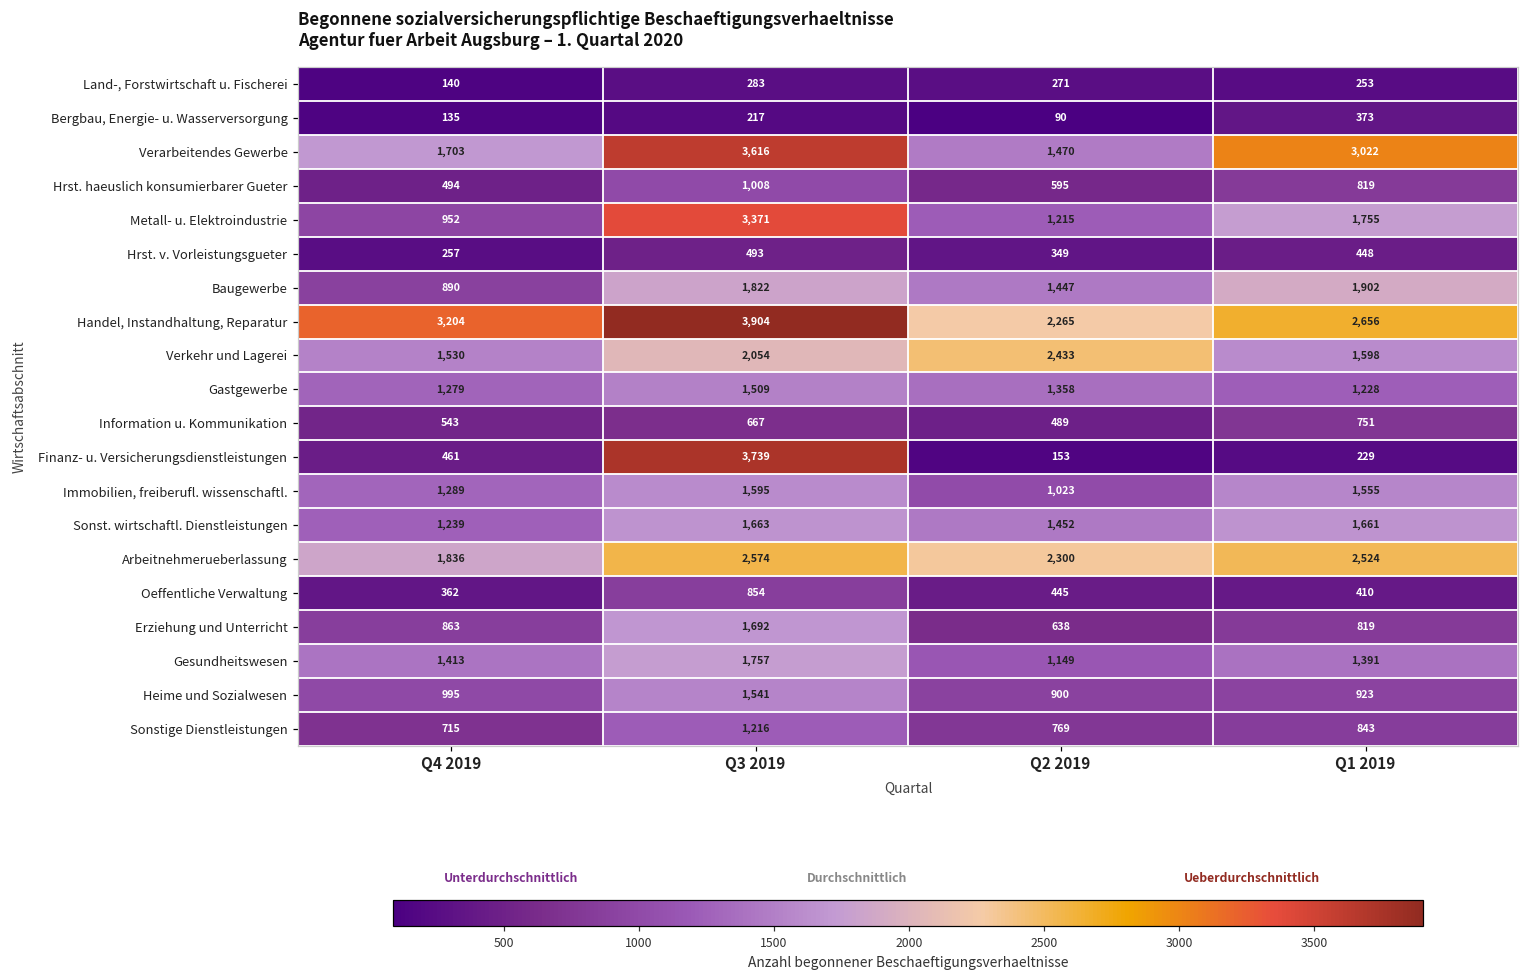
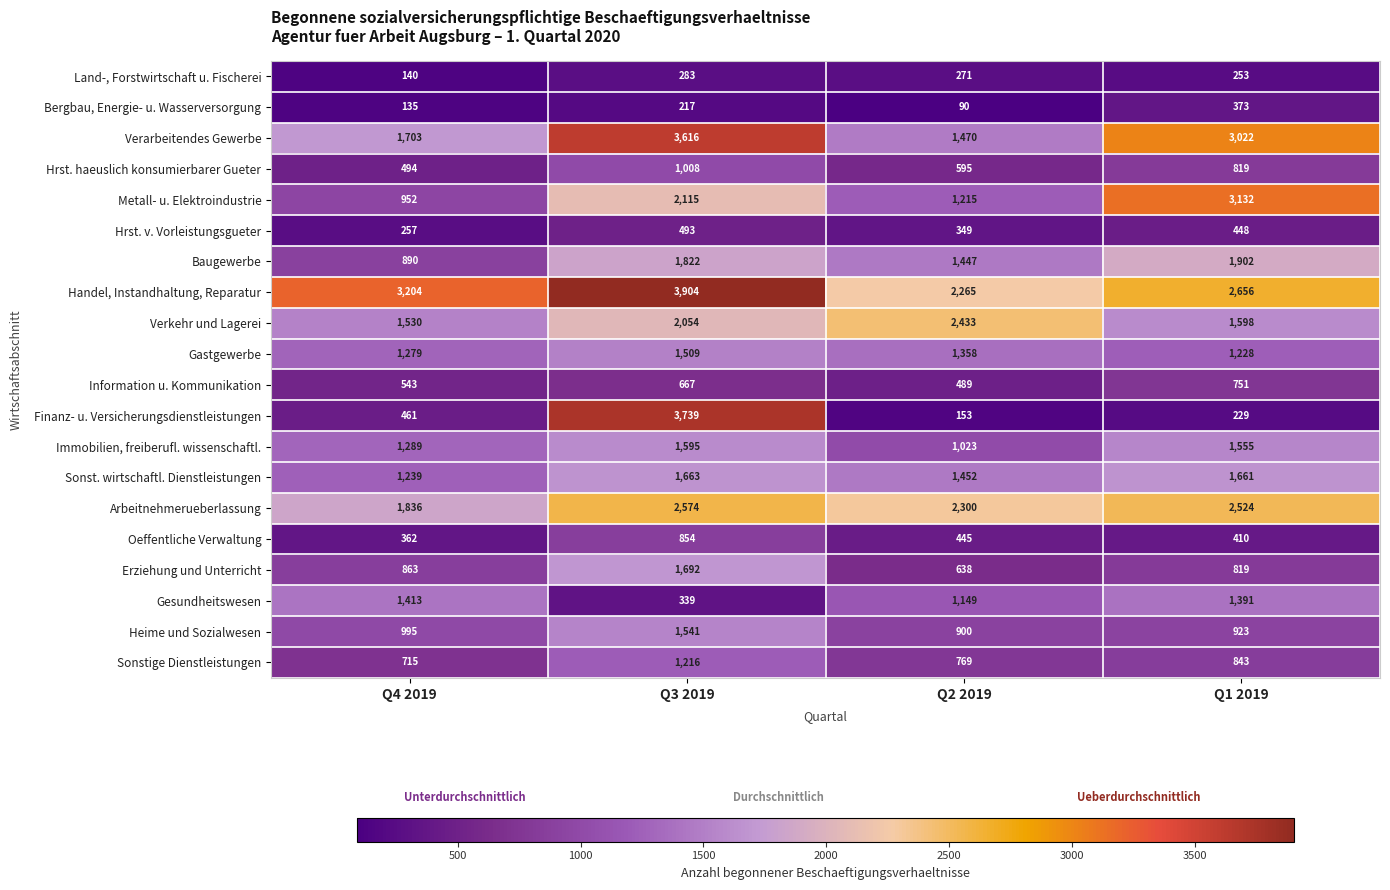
Metall- u. Elektroindustrie, Q3 2019: 3,371 -> 2,115
Metall- u. Elektroindustrie, Q1 2019: 1,755 -> 3,132
Gesundheitswesen, Q3 2019: 1,757 -> 339
